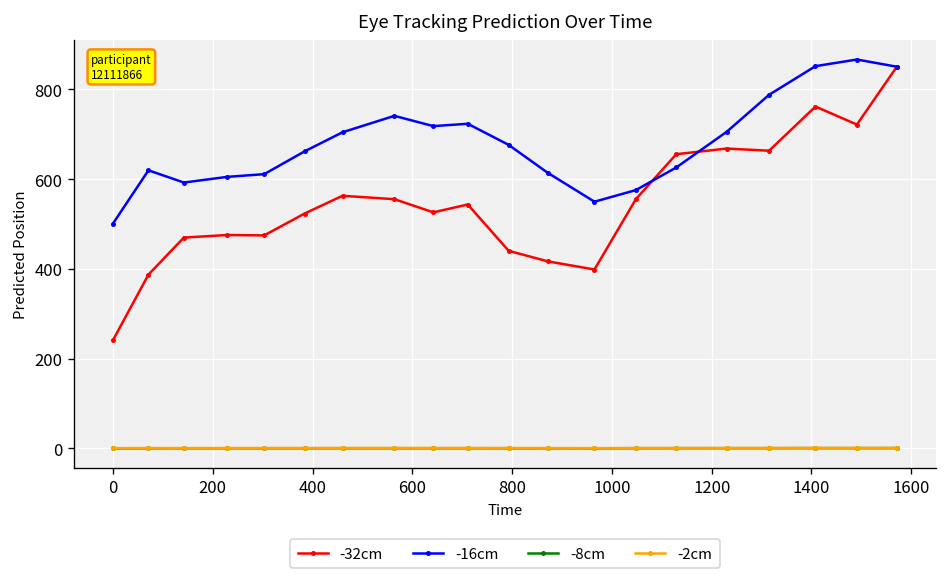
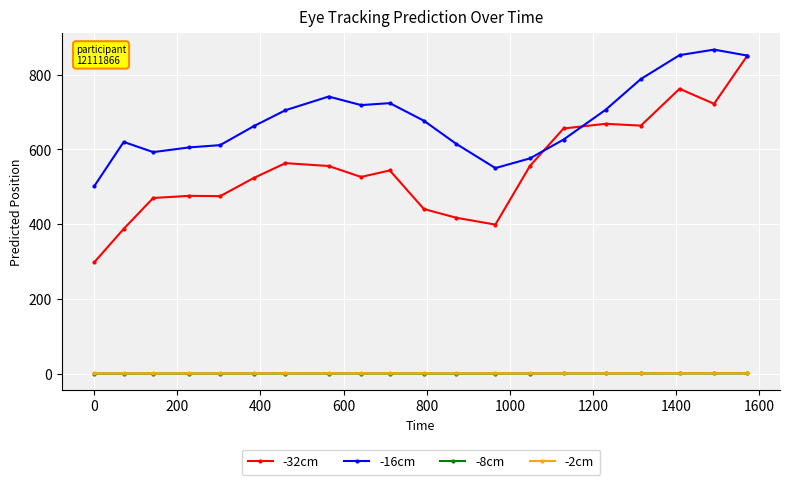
-32cm, 0: 240 -> 300
